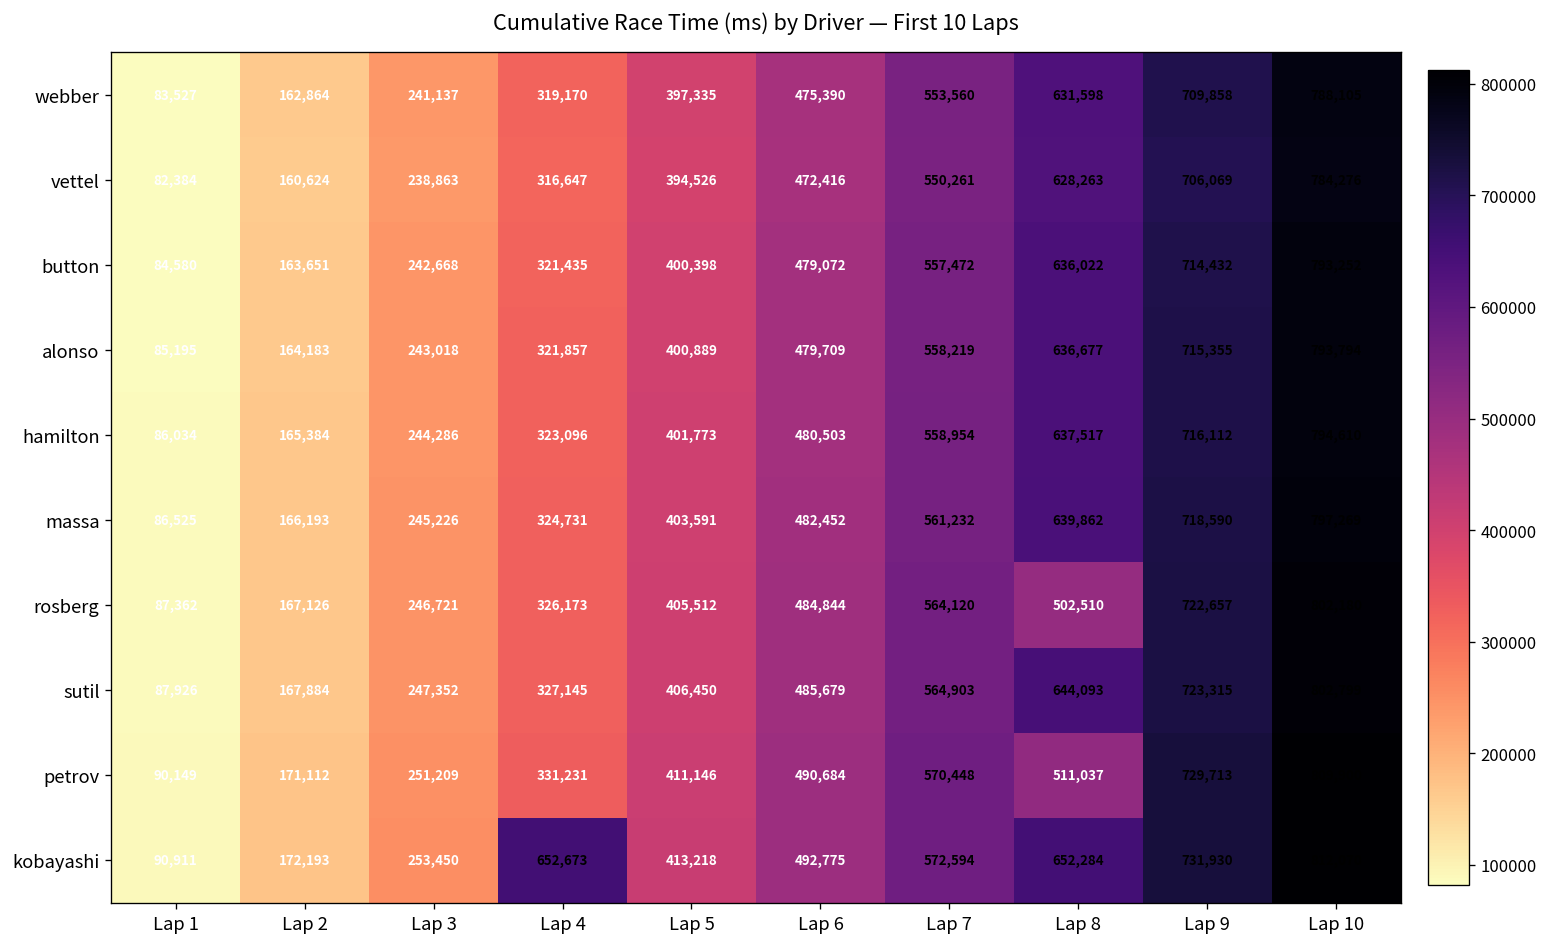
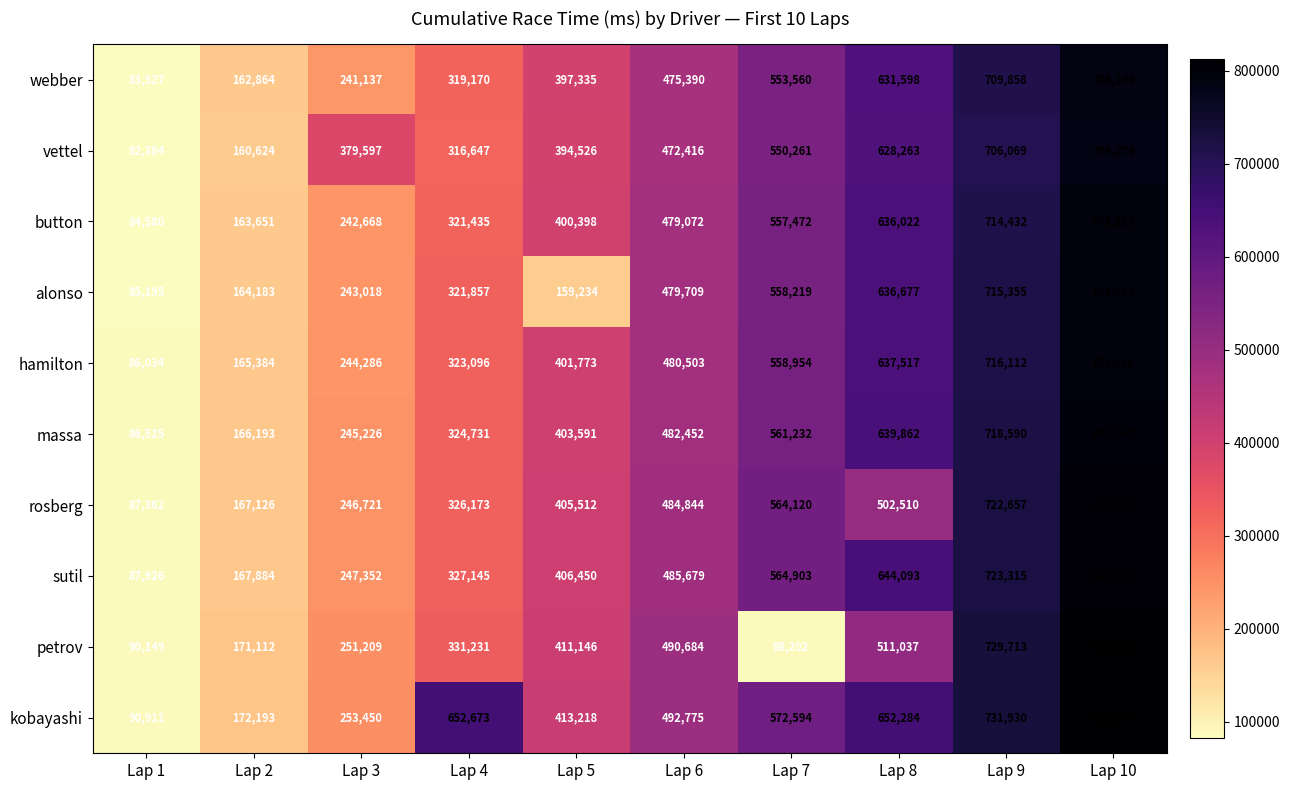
vettel, Lap 3: 238,863 -> 379,597
alonso, Lap 5: 400,889 -> 159,234
petrov, Lap 7: 570,448 -> 88,202
